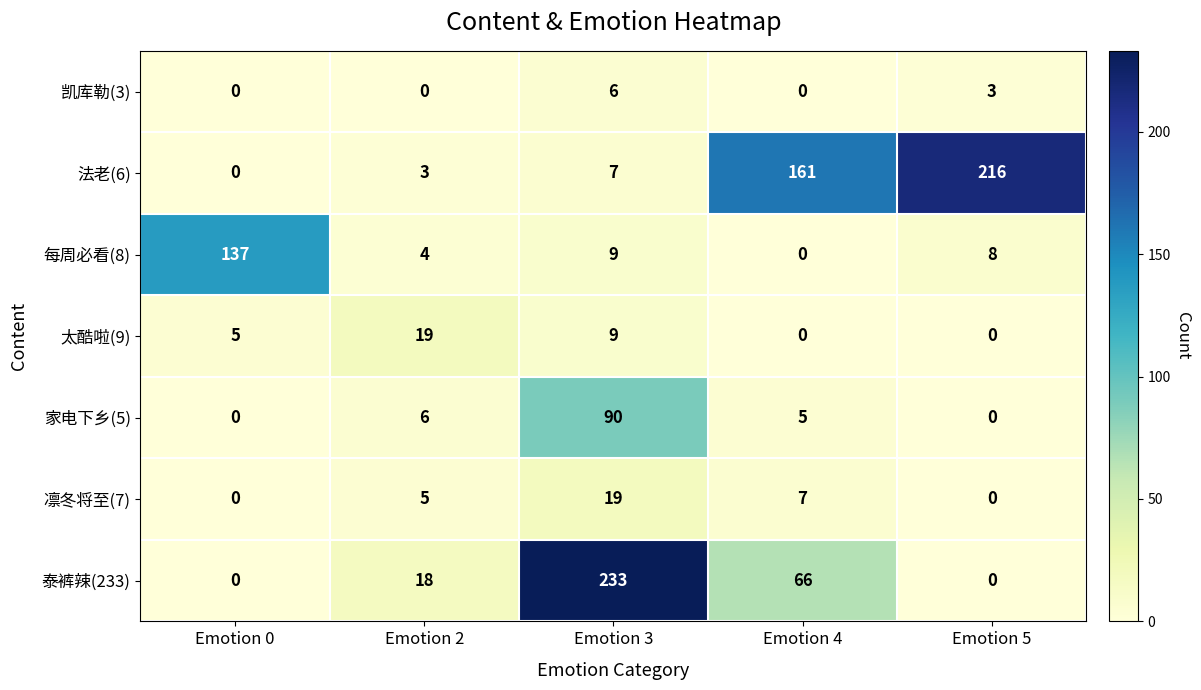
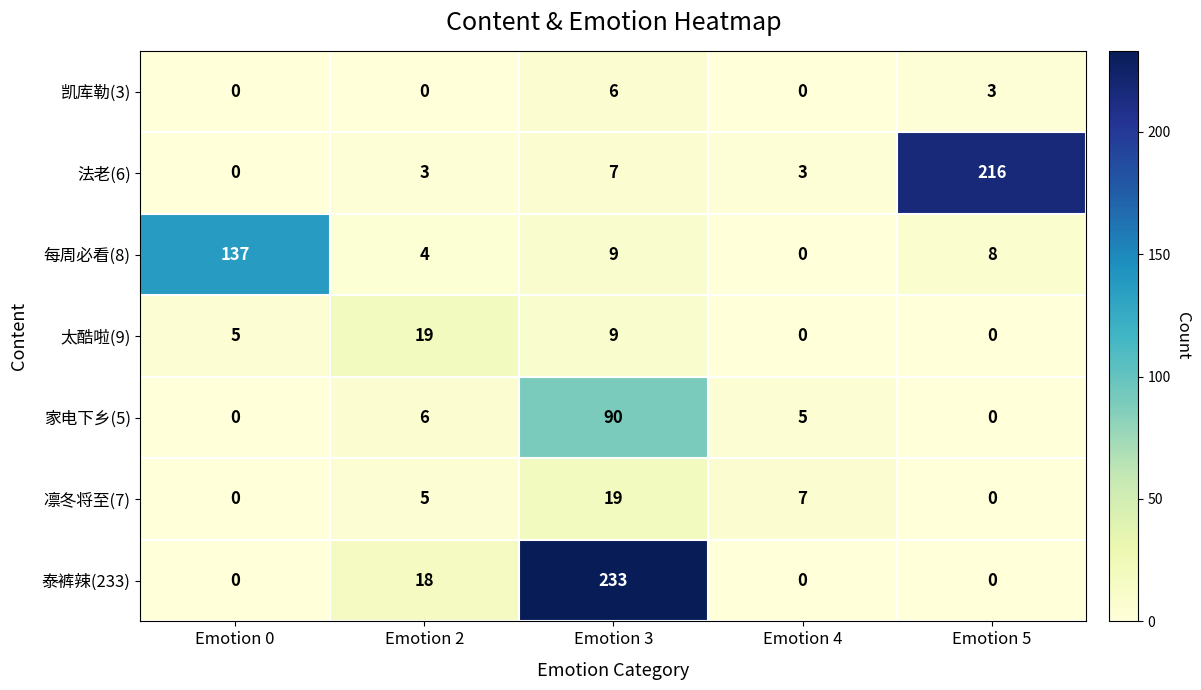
法老(6), Emotion 4: 161 -> 3
泰裤辣(233), Emotion 4: 66 -> 0
